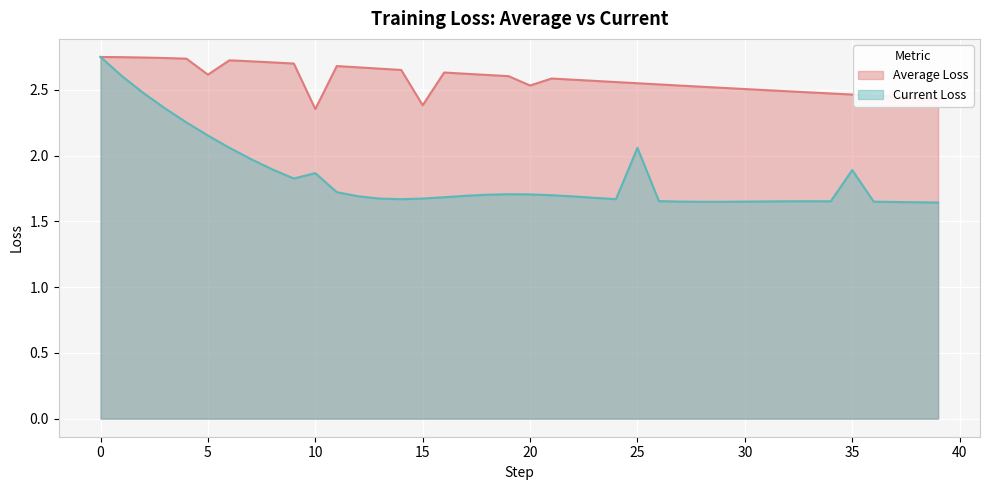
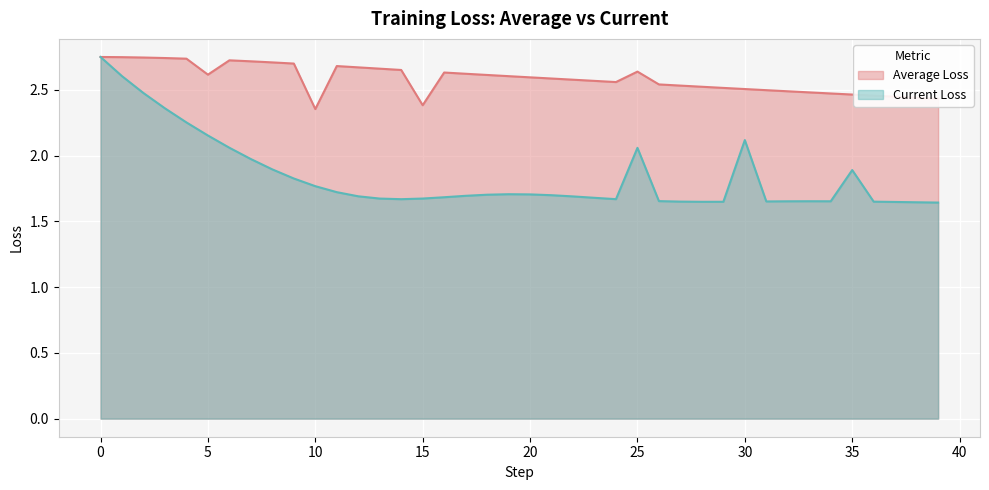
Current Loss, 10: 1.87 -> 1.77
Average Loss, 20: 2.53 -> 2.59
Average Loss, 25: 2.55 -> 2.64
Current Loss, 30: 1.65 -> 2.12
